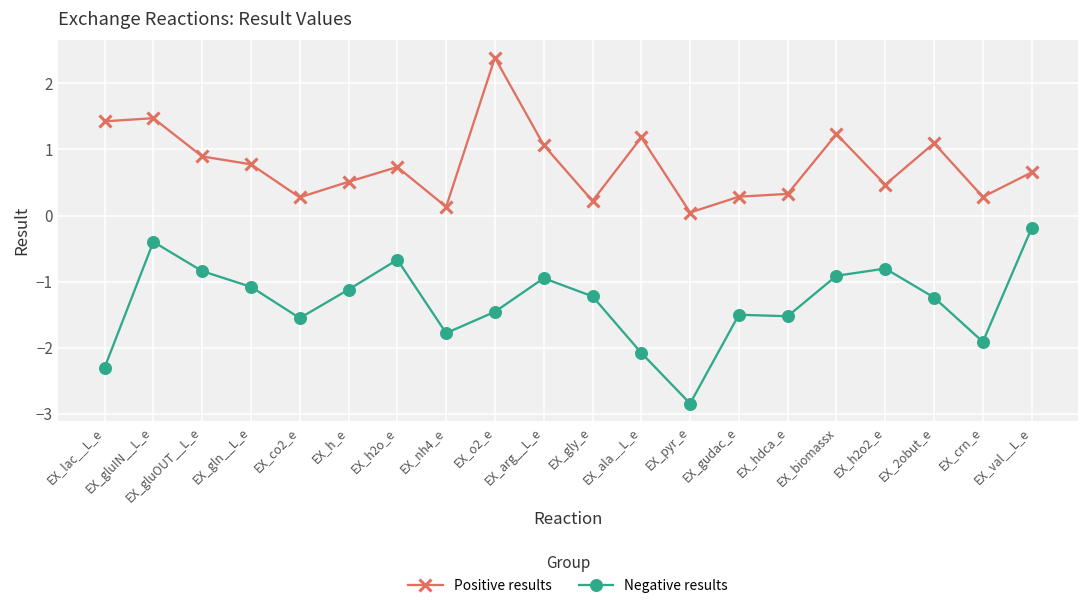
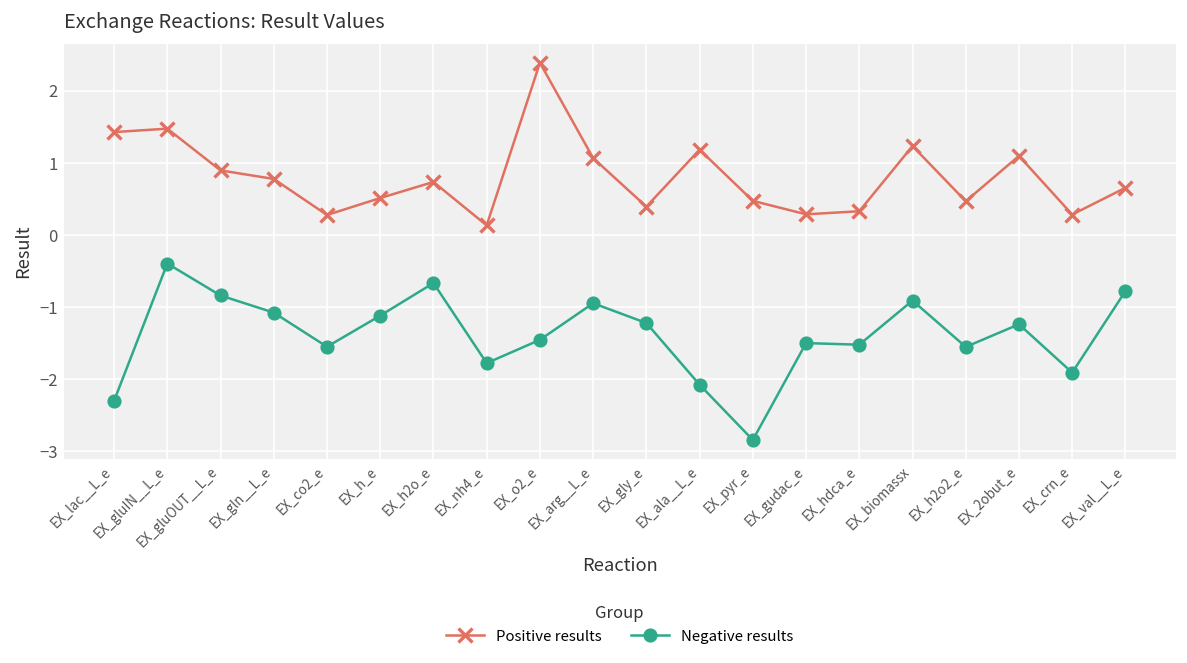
Positive results, EX_gly_e: 0.2 -> 0.4
Positive results, EX_pyr_e: 0.0 -> 0.5
Negative results, EX_h2o2_e: -0.8 -> -1.6
Negative results, EX_val__L_e: -0.2 -> -0.8
